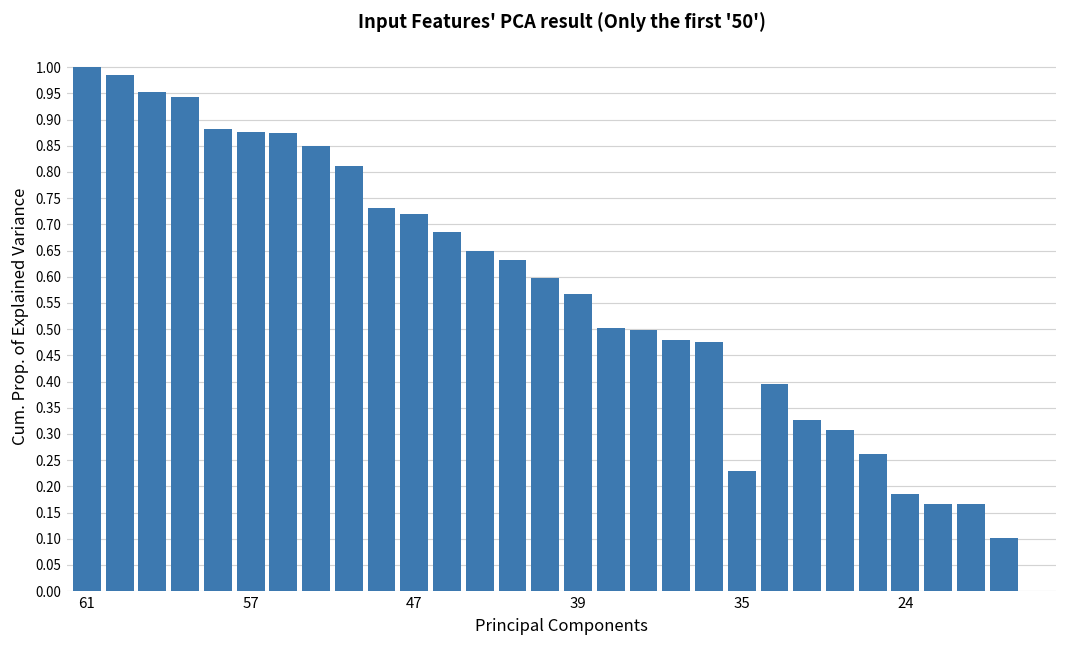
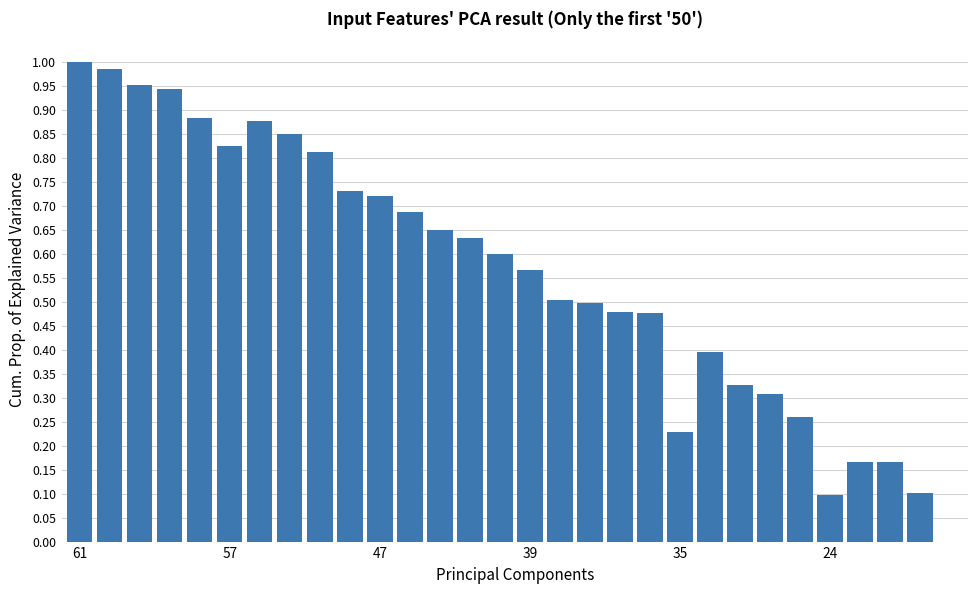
57: 0.88 -> 0.82
24: 0.19 -> 0.10
